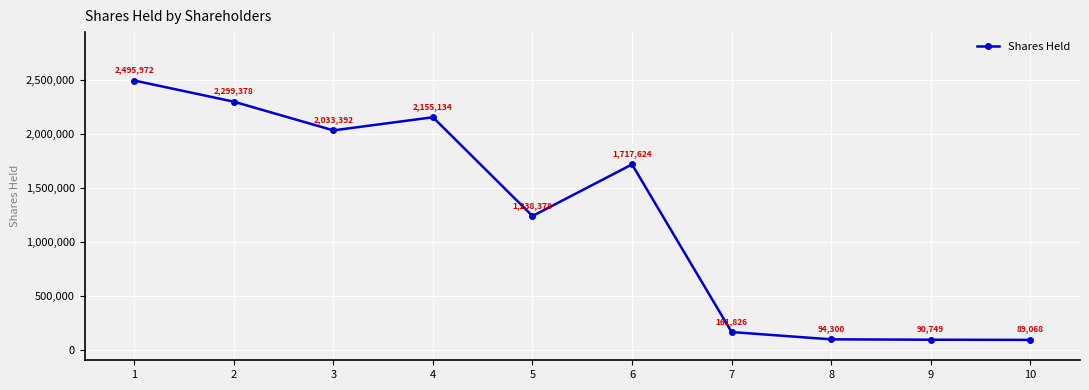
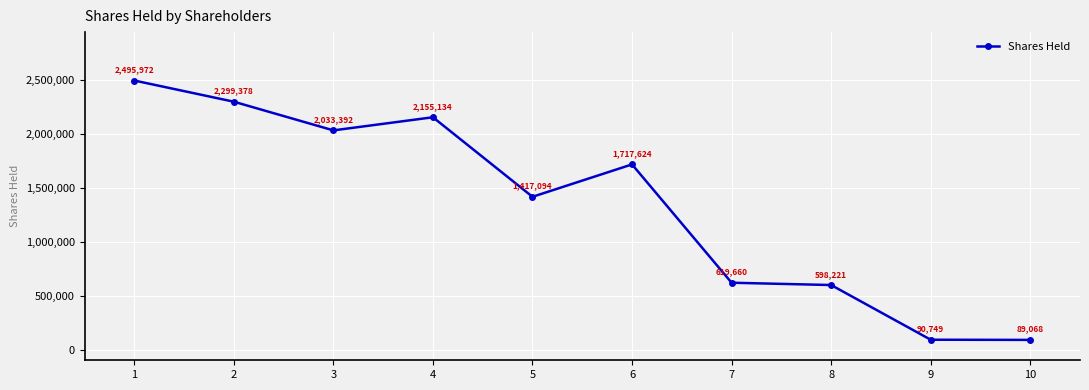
5: 1,238,378 -> 1,417,094
7: 161,826 -> 619,660
8: 94,300 -> 598,221
